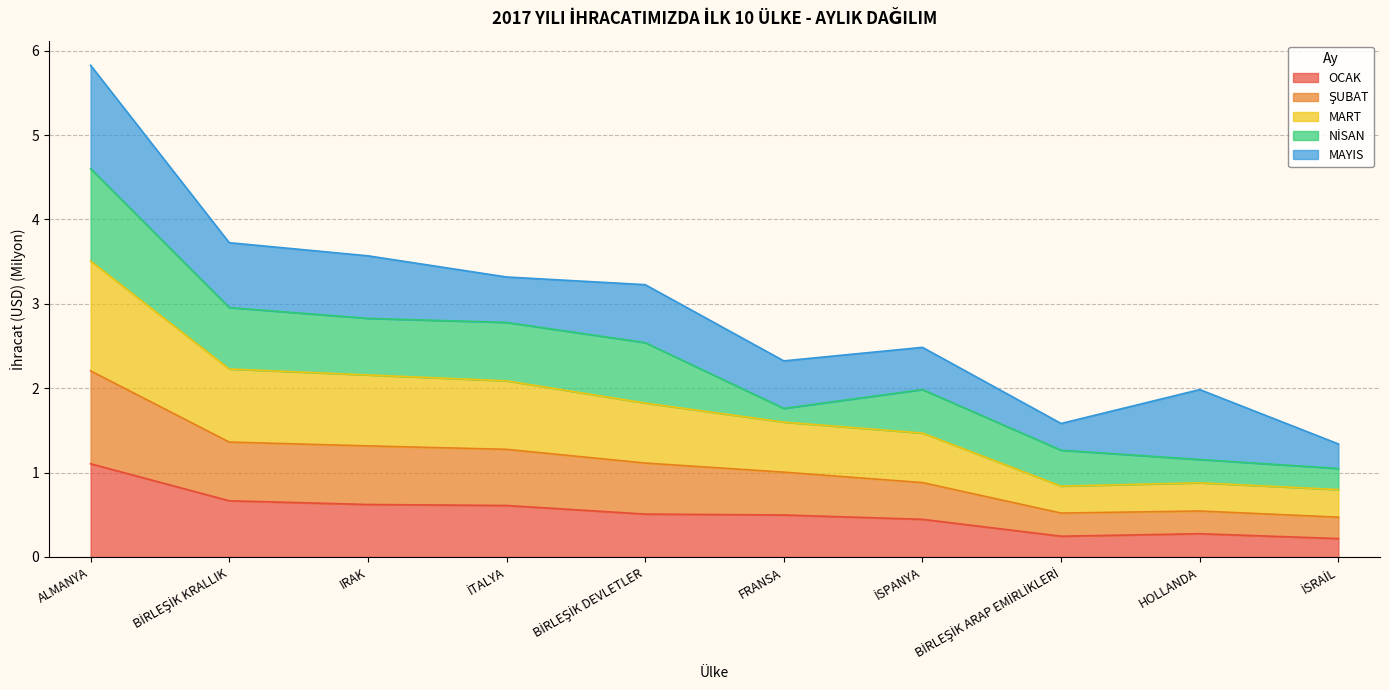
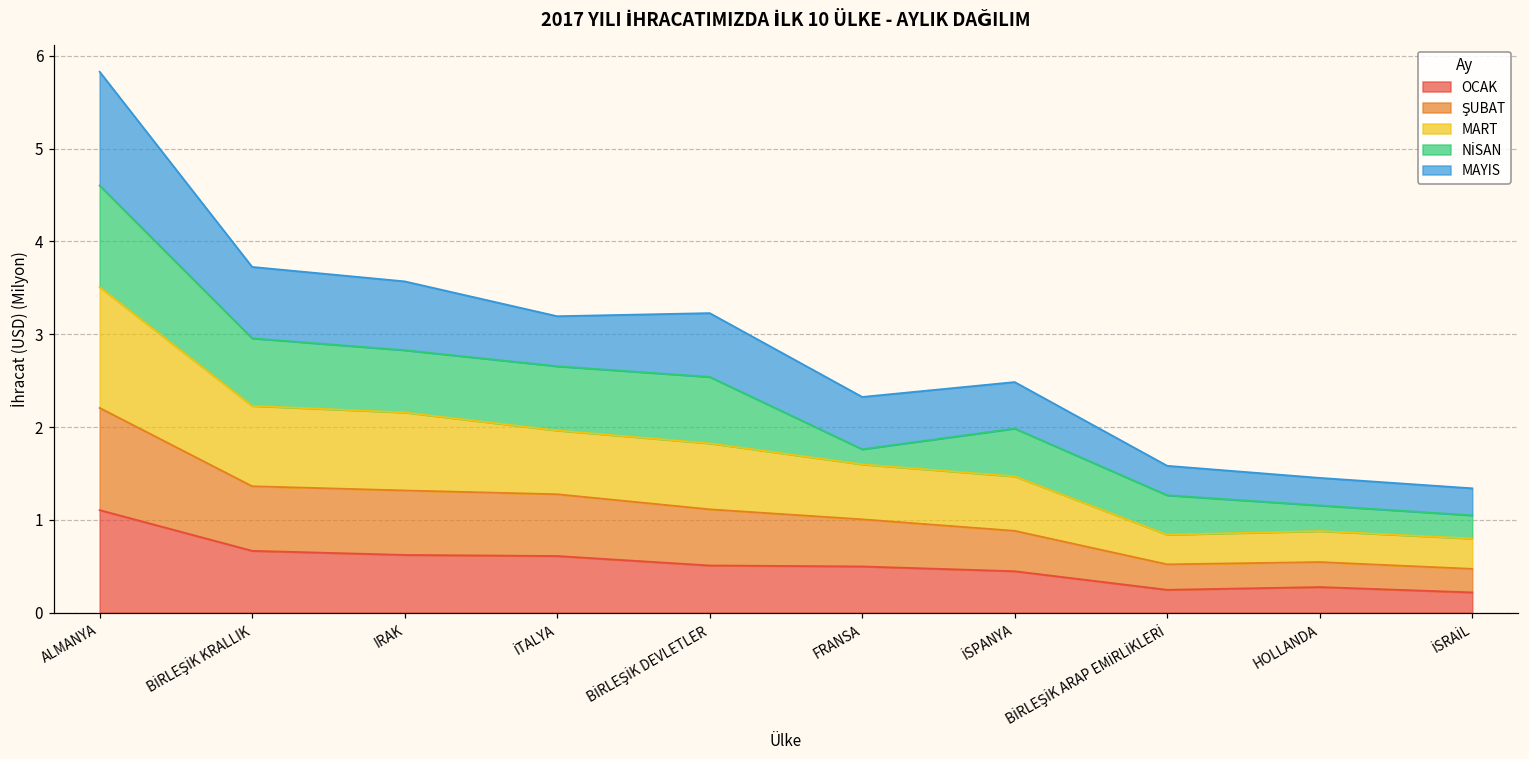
MART, İTALYA: 0.8 -> 0.7
MAYIS, HOLLANDA: 0.8 -> 0.3
